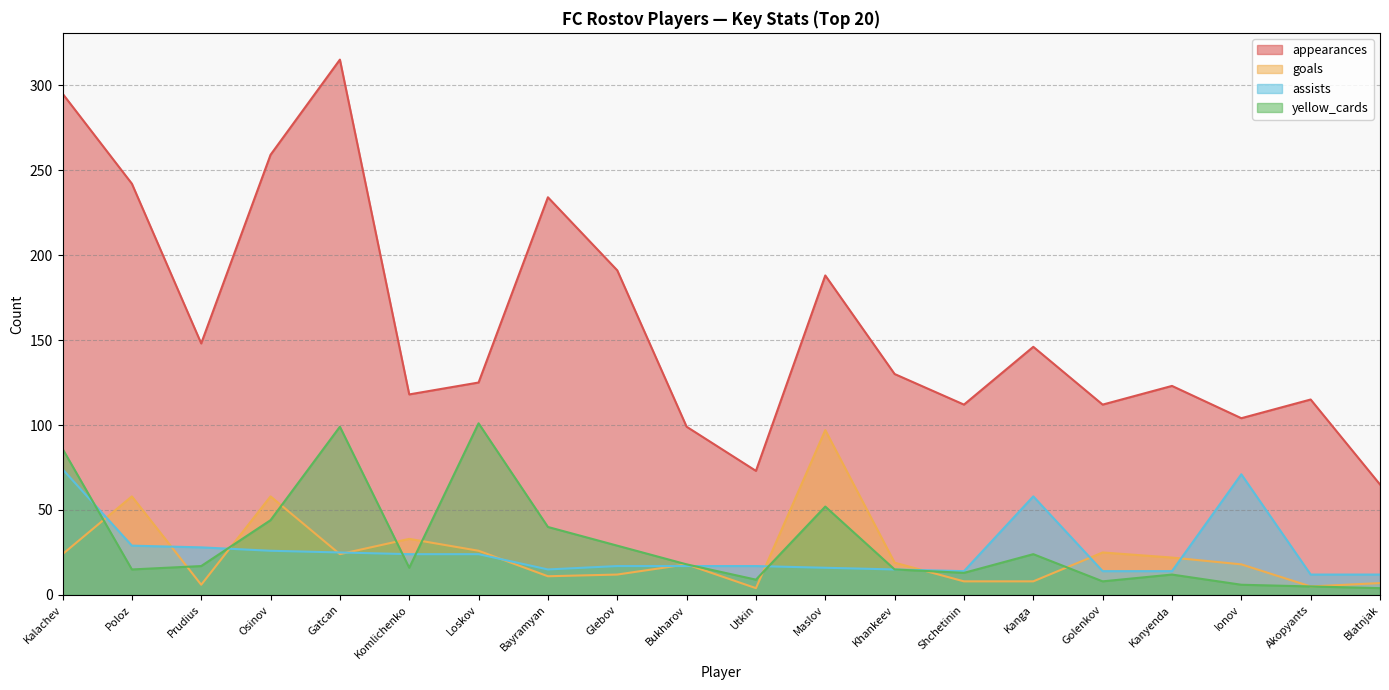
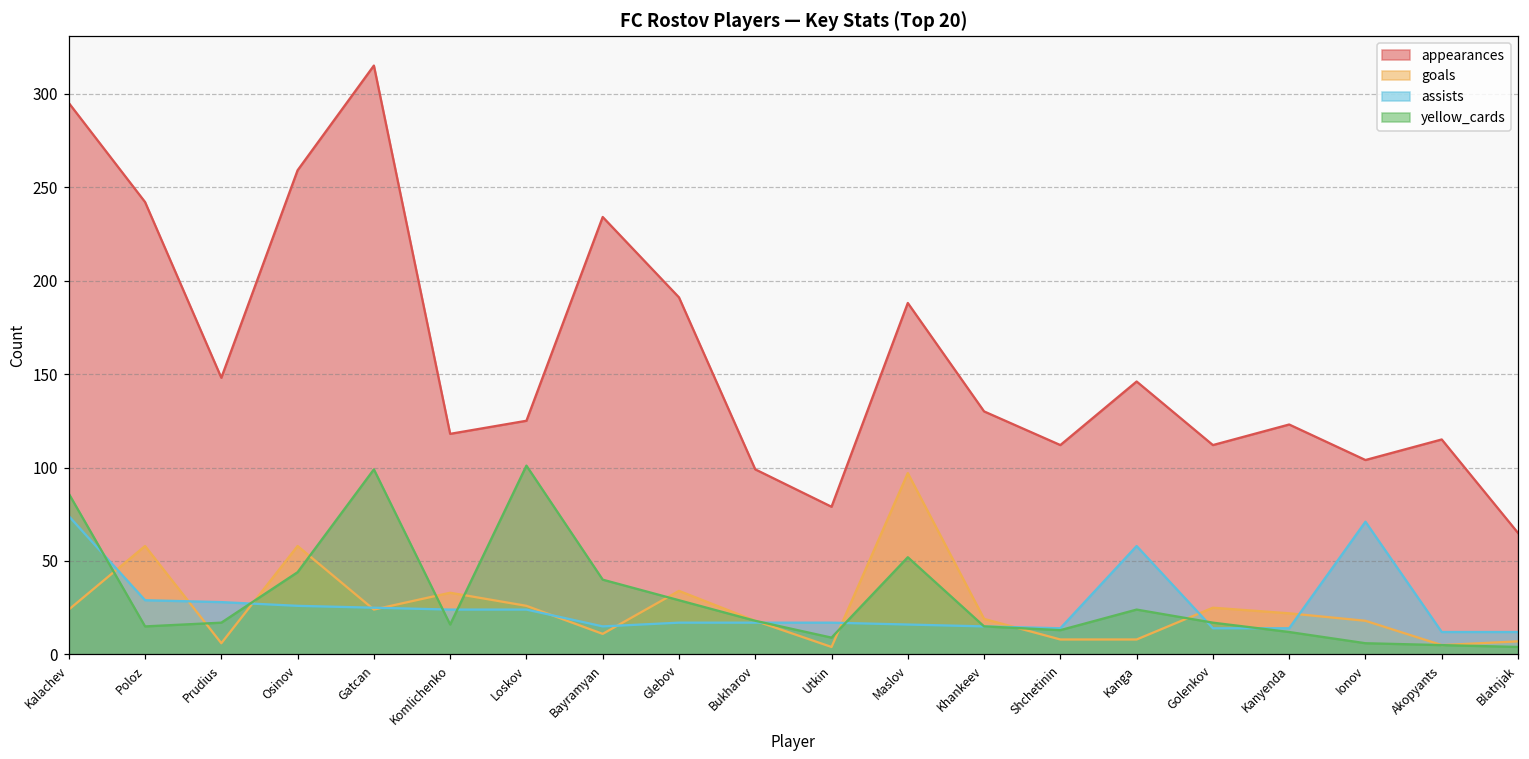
goals, Glebov: 12 -> 34
appearances, Utkin: 73 -> 79
yellow_cards, Golenkov: 8 -> 17
